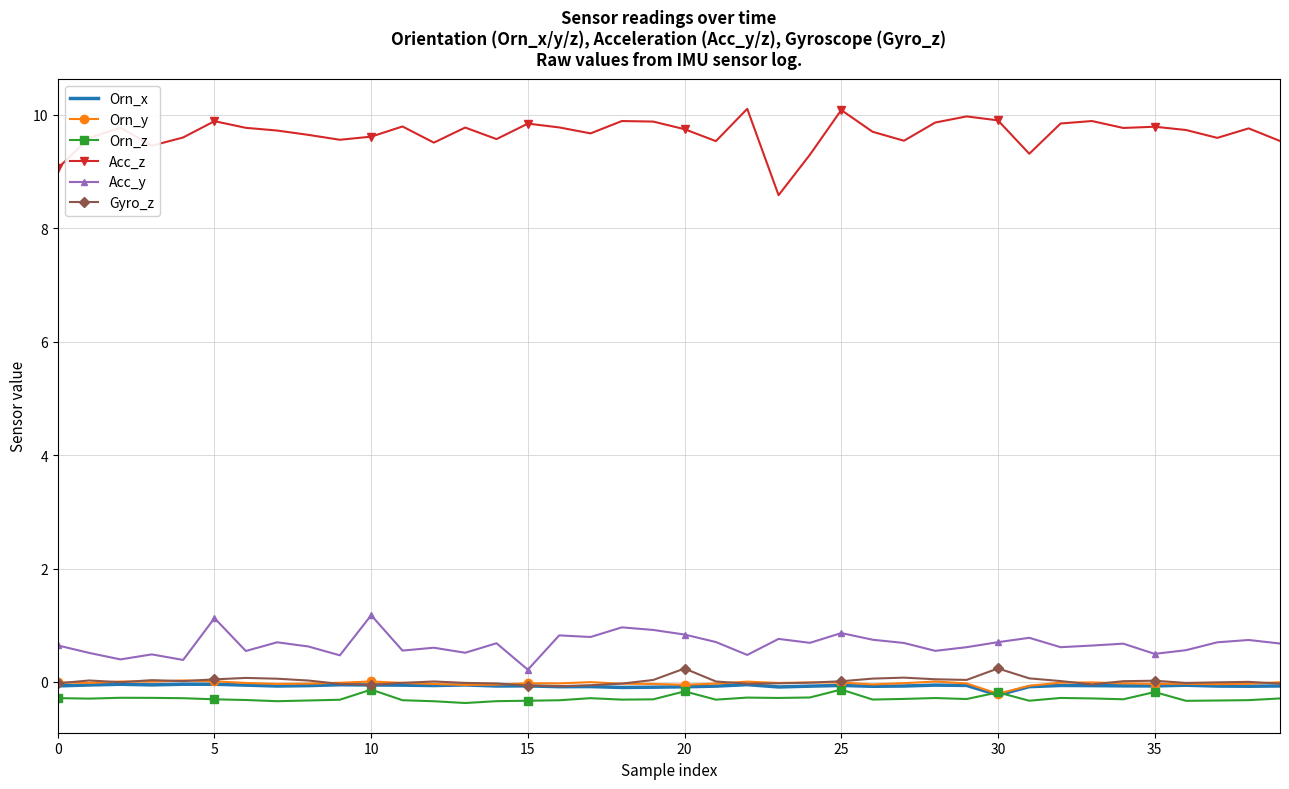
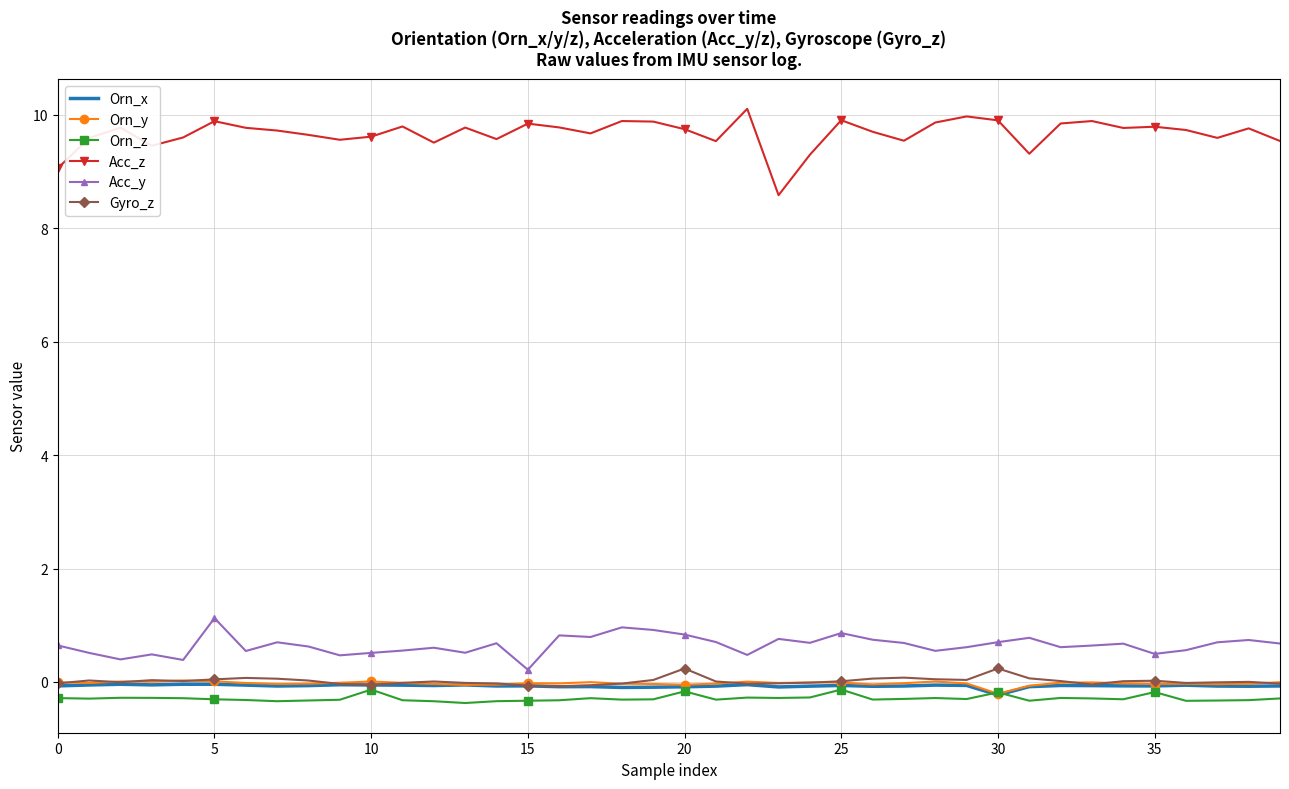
Acc_y, 10: 1.2 -> 0.5
Acc_z, 25: 10.1 -> 9.9
